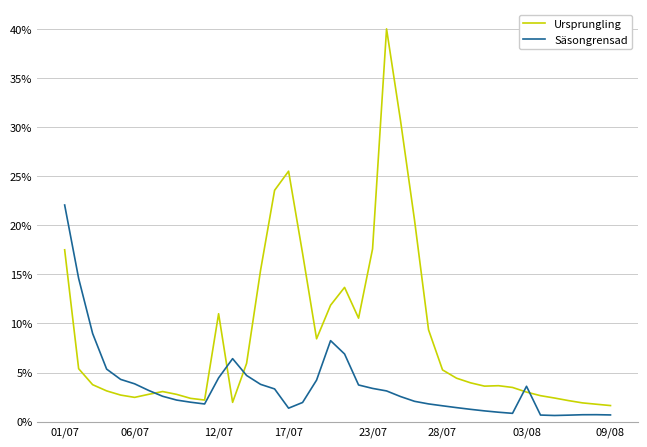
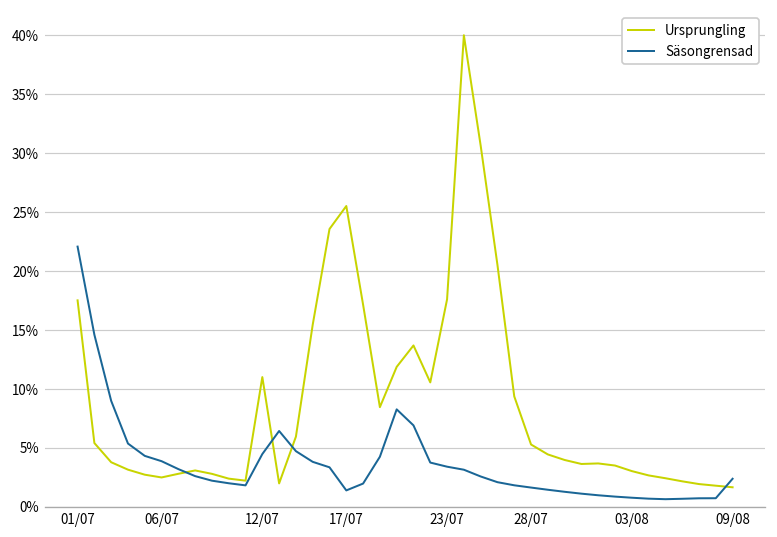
Säsongrensad, 03/08: 4% -> 1%
Säsongrensad, 09/08: 1% -> 2%
